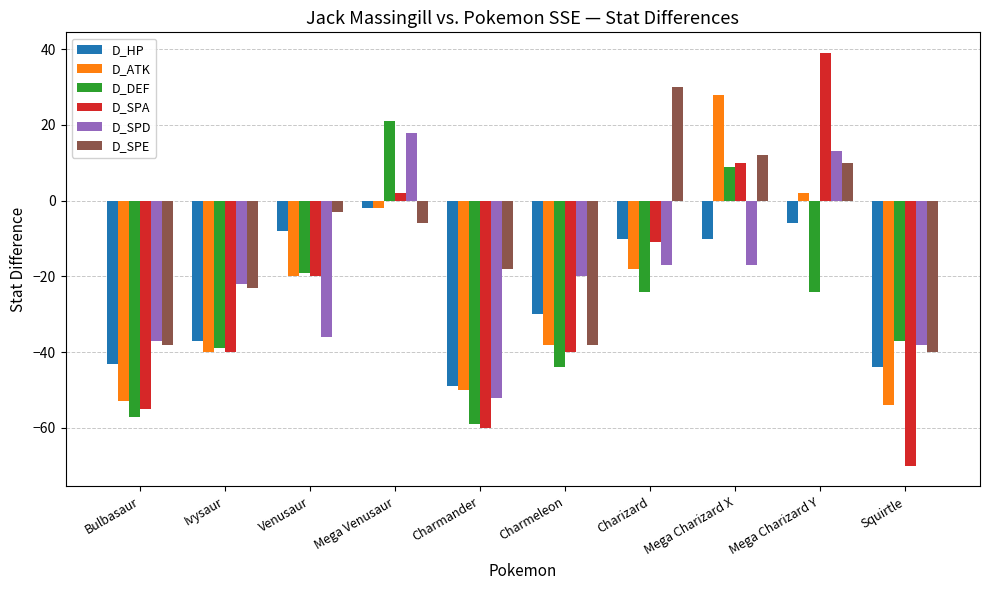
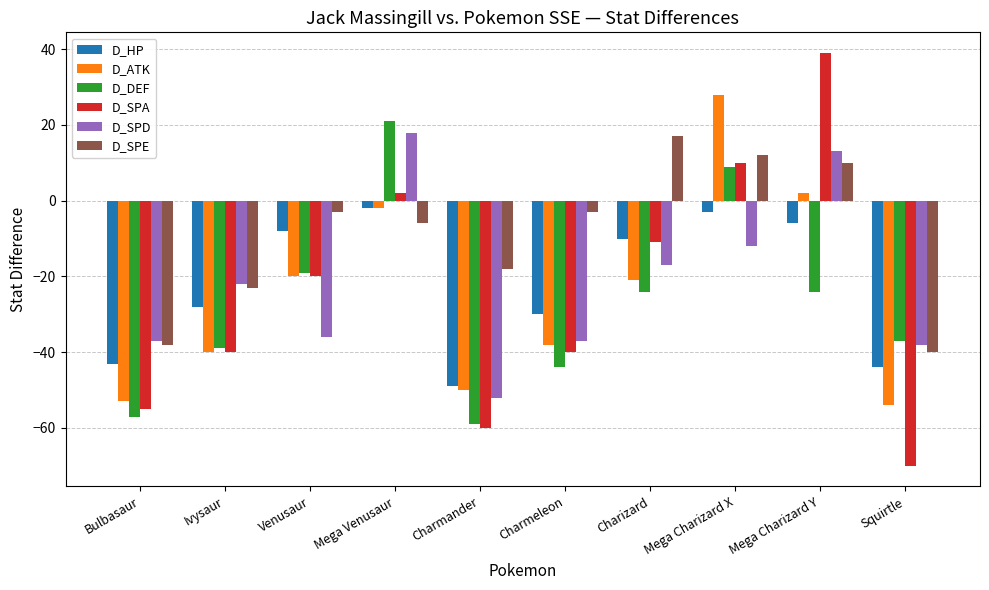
D_HP, Ivysaur: -37 -> -28
D_SPD, Charmeleon: -20 -> -37
D_SPE, Charmeleon: -38 -> -3
D_ATK, Charizard: -18 -> -21
D_SPE, Charizard: 30 -> 17
D_HP, Mega Charizard X: -10 -> -3
D_SPD, Mega Charizard X: -17 -> -12
